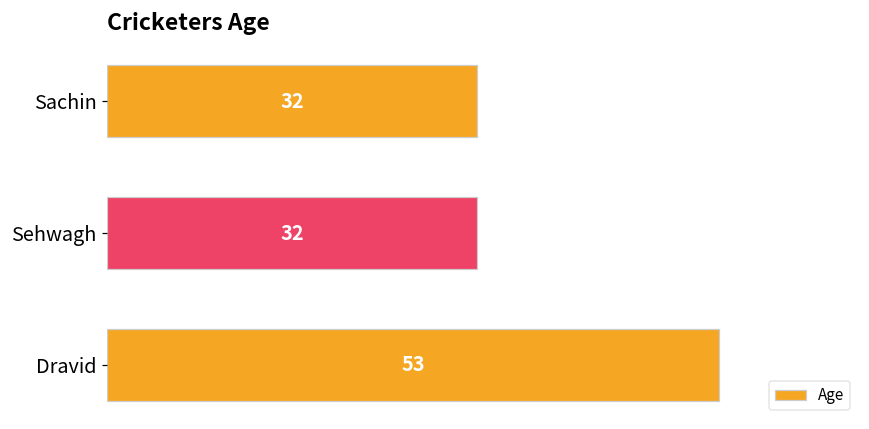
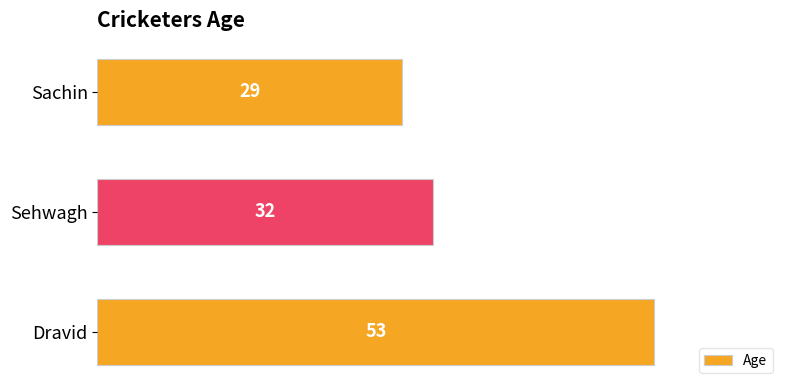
Sachin: 32 -> 29
